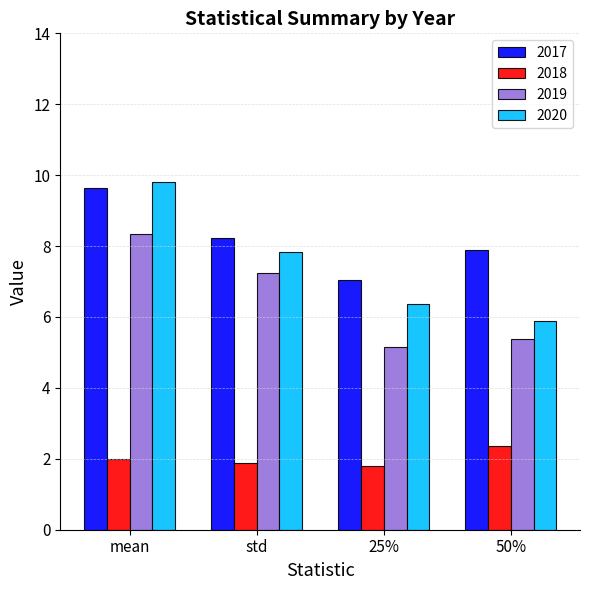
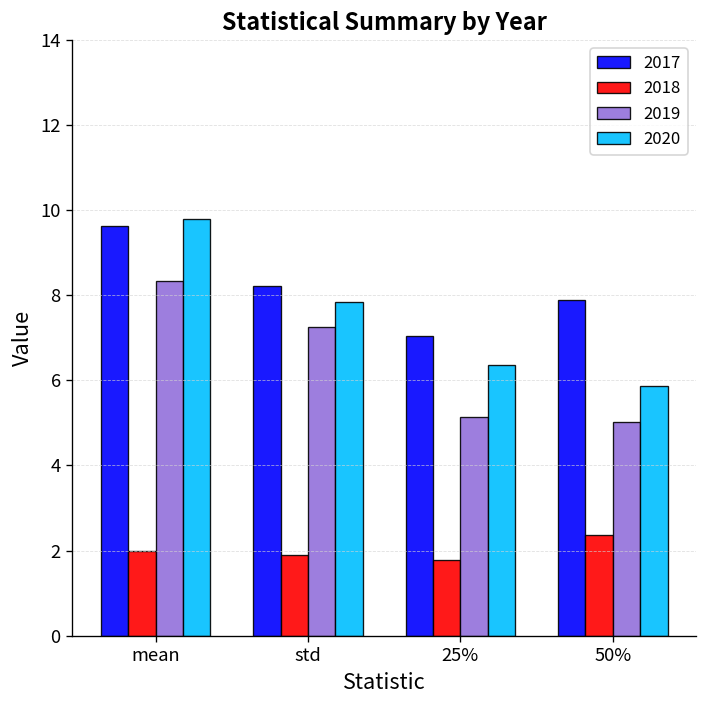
2019, 50%: 5.4 -> 5.0
